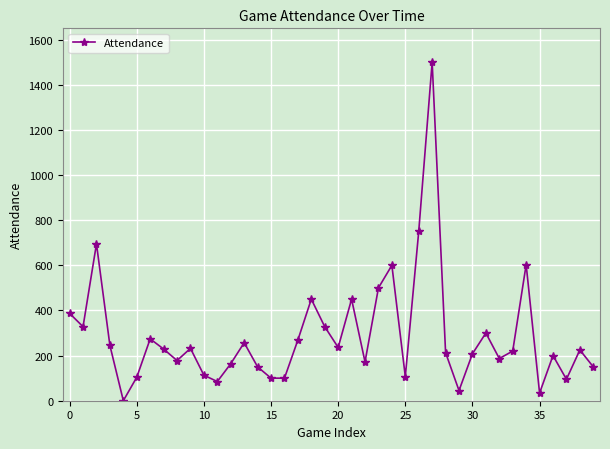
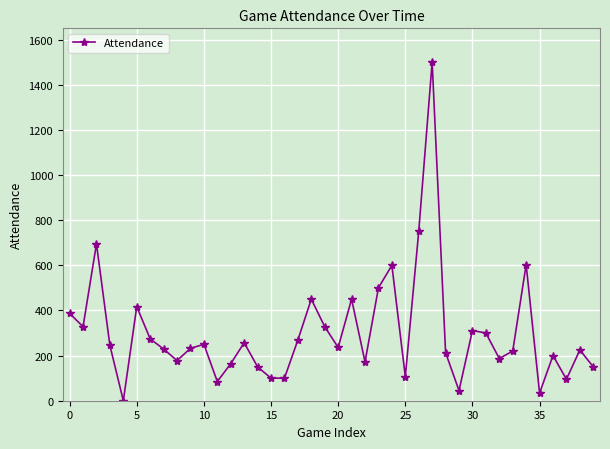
5: 100 -> 420
10: 110 -> 250
30: 210 -> 310
